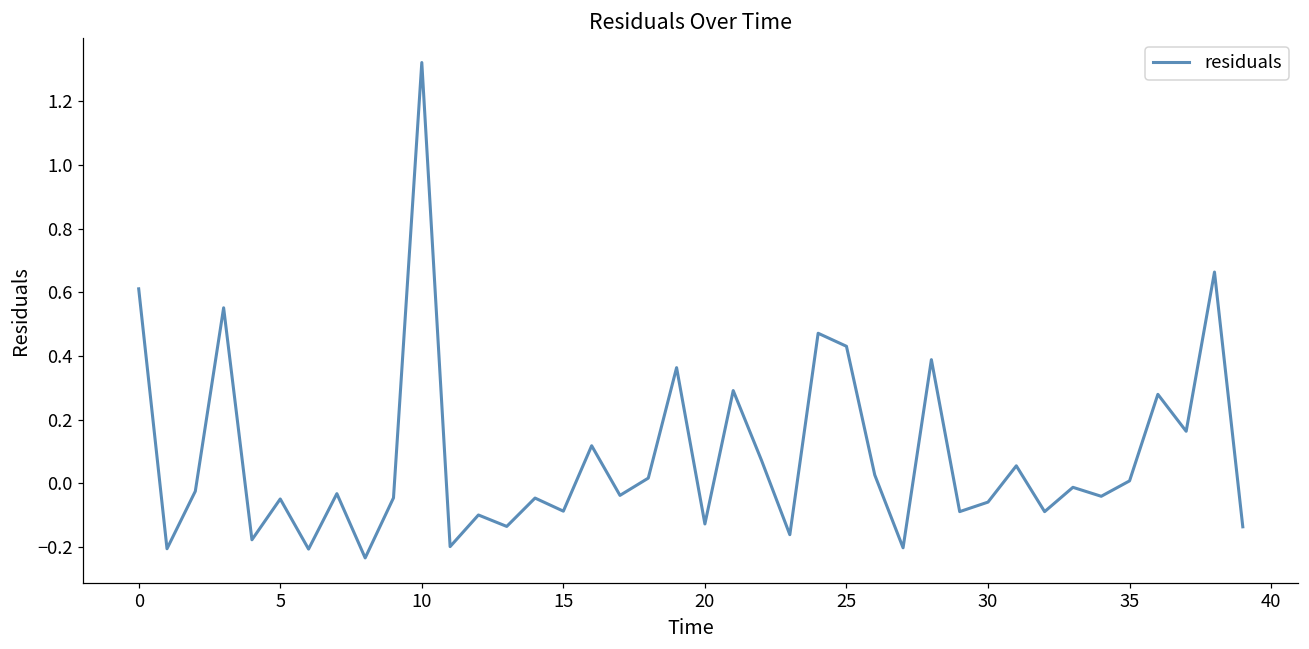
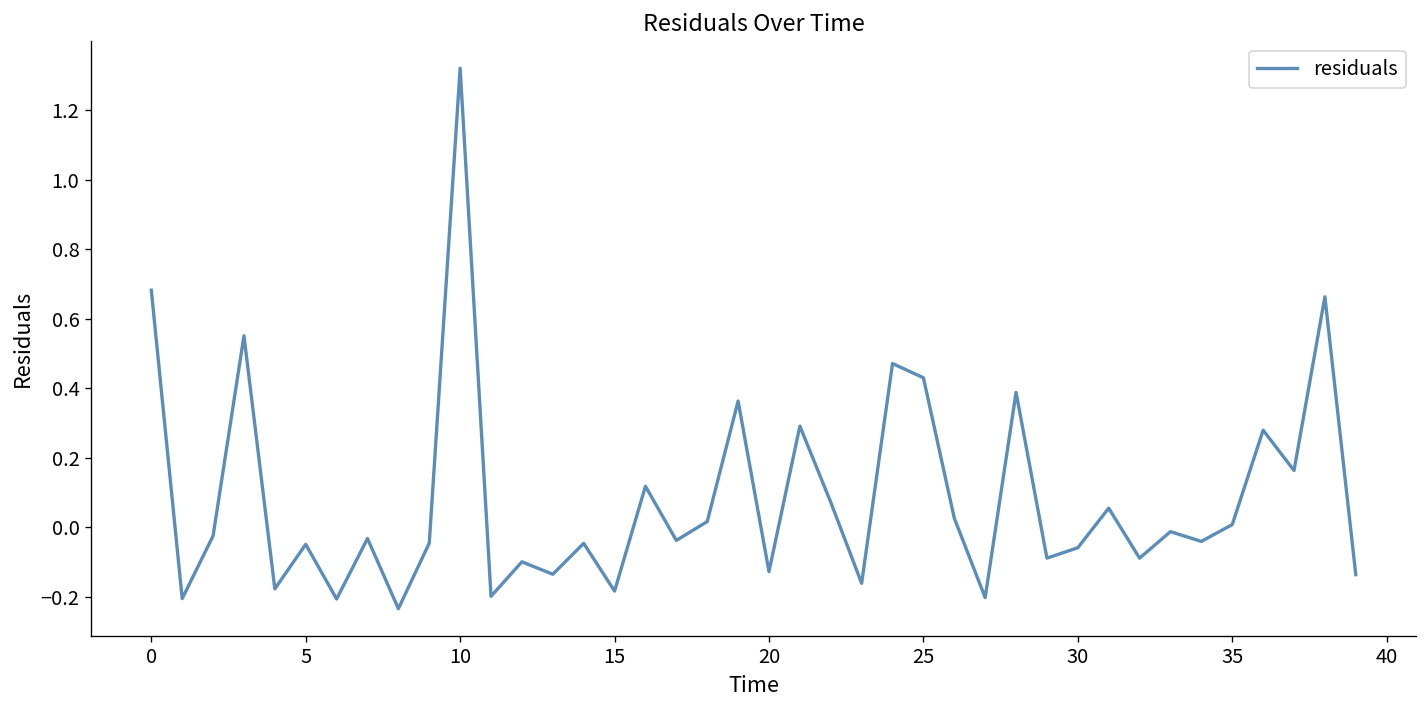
0: 0.61 -> 0.68
15: -0.09 -> -0.18
